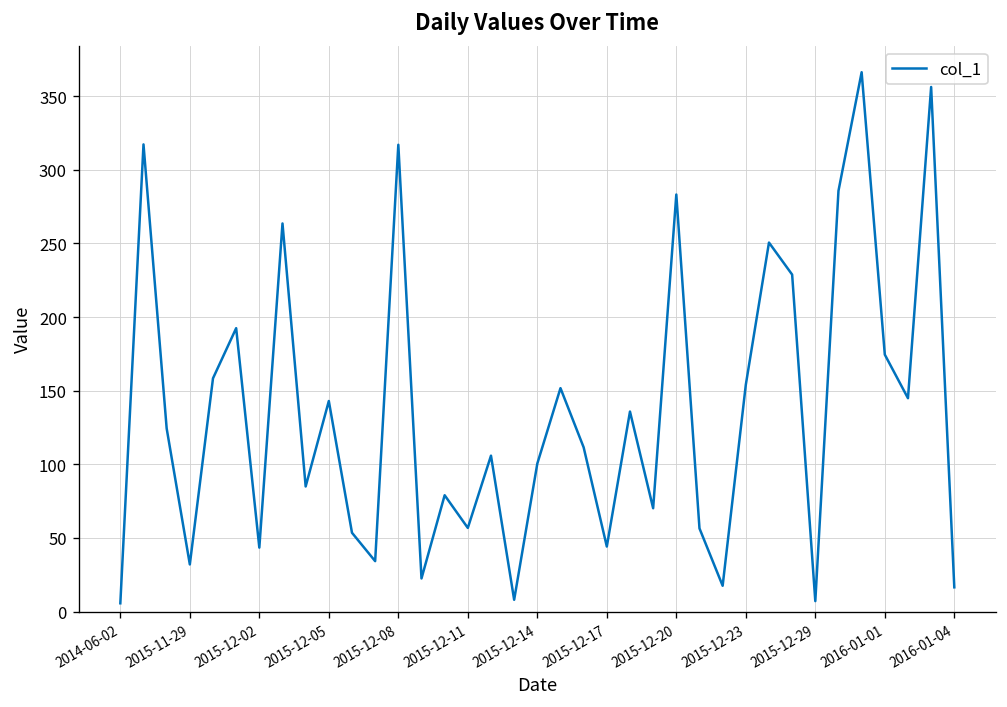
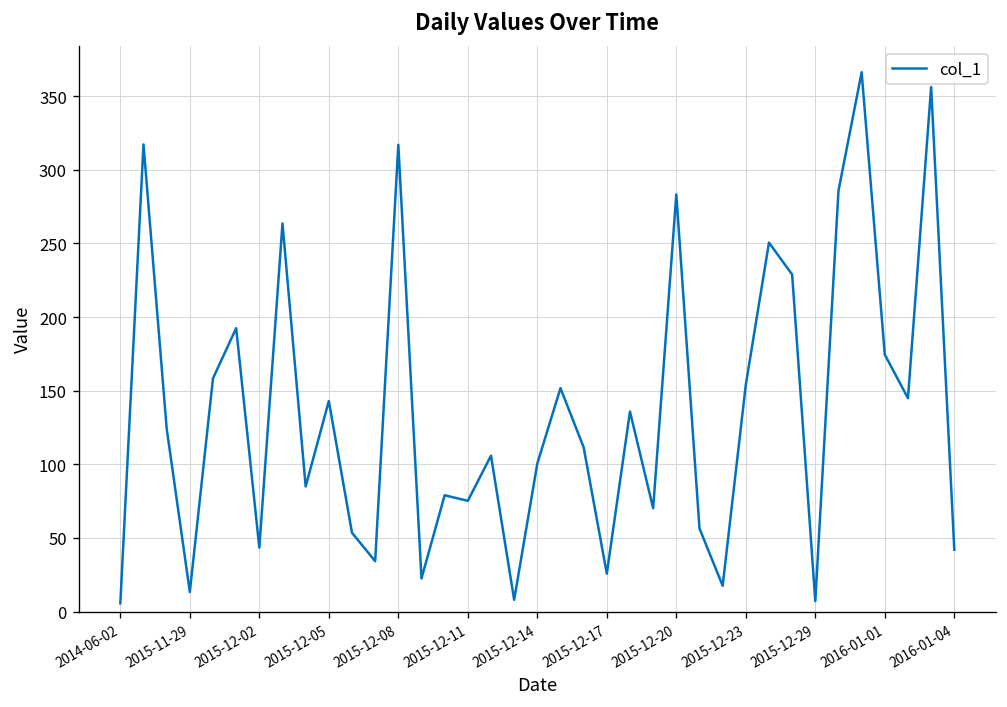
2015-11-29: 32 -> 13
2015-12-11: 57 -> 75
2015-12-17: 44 -> 26
2016-01-04: 16 -> 42
